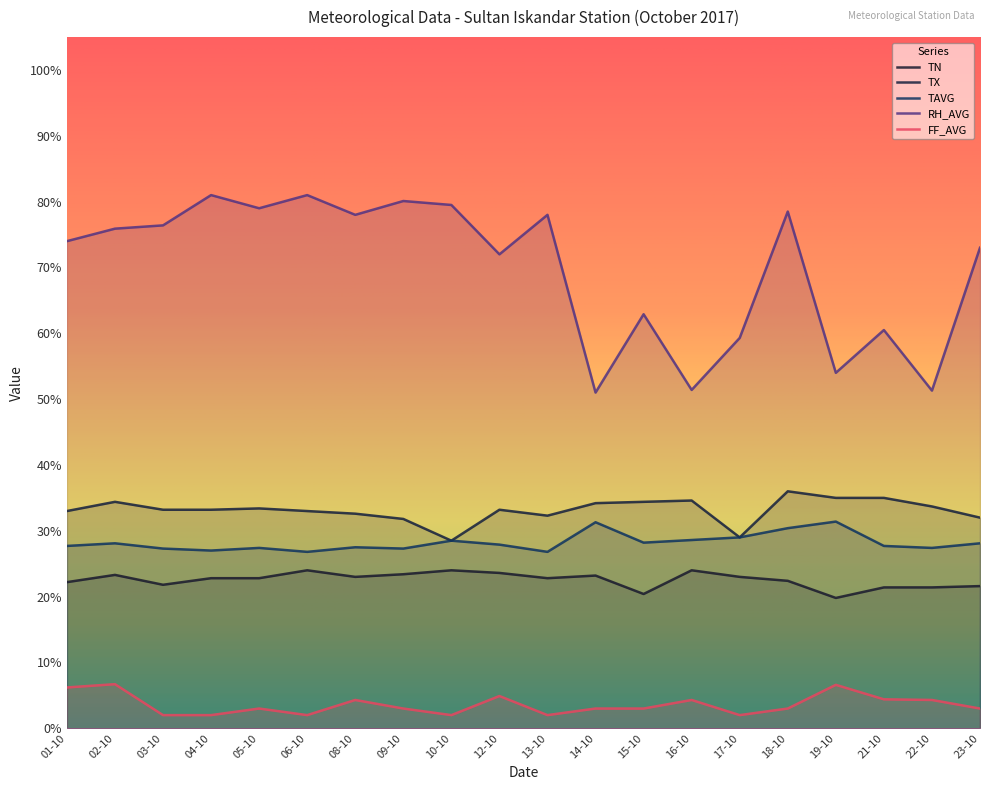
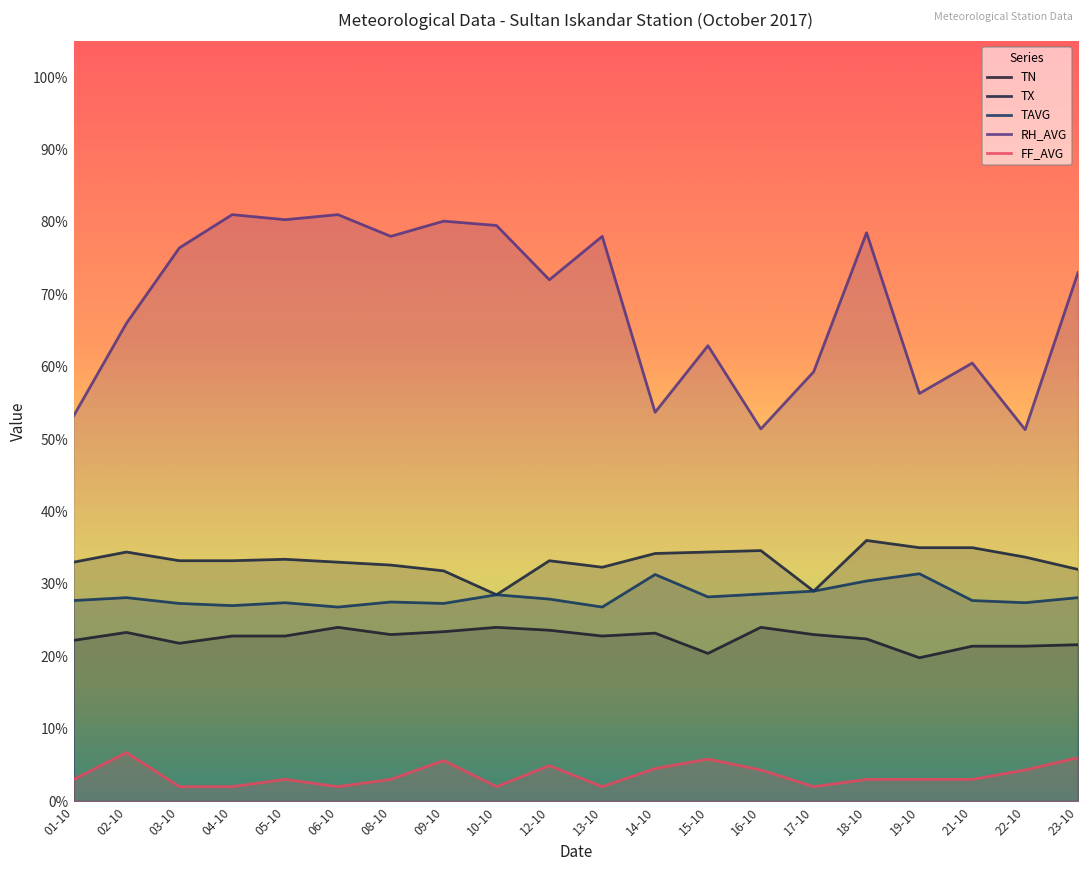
RH_AVG, 01-10: 74% -> 53%
FF_AVG, 01-10: 6% -> 3%
RH_AVG, 02-10: 76% -> 66%
RH_AVG, 05-10: 79% -> 80%
FF_AVG, 08-10: 4% -> 3%
FF_AVG, 09-10: 3% -> 6%
RH_AVG, 14-10: 51% -> 54%
FF_AVG, 14-10: 3% -> 5%
FF_AVG, 15-10: 3% -> 6%
RH_AVG, 19-10: 54% -> 56%
FF_AVG, 19-10: 7% -> 3%
FF_AVG, 21-10: 4% -> 3%
FF_AVG, 23-10: 3% -> 6%
